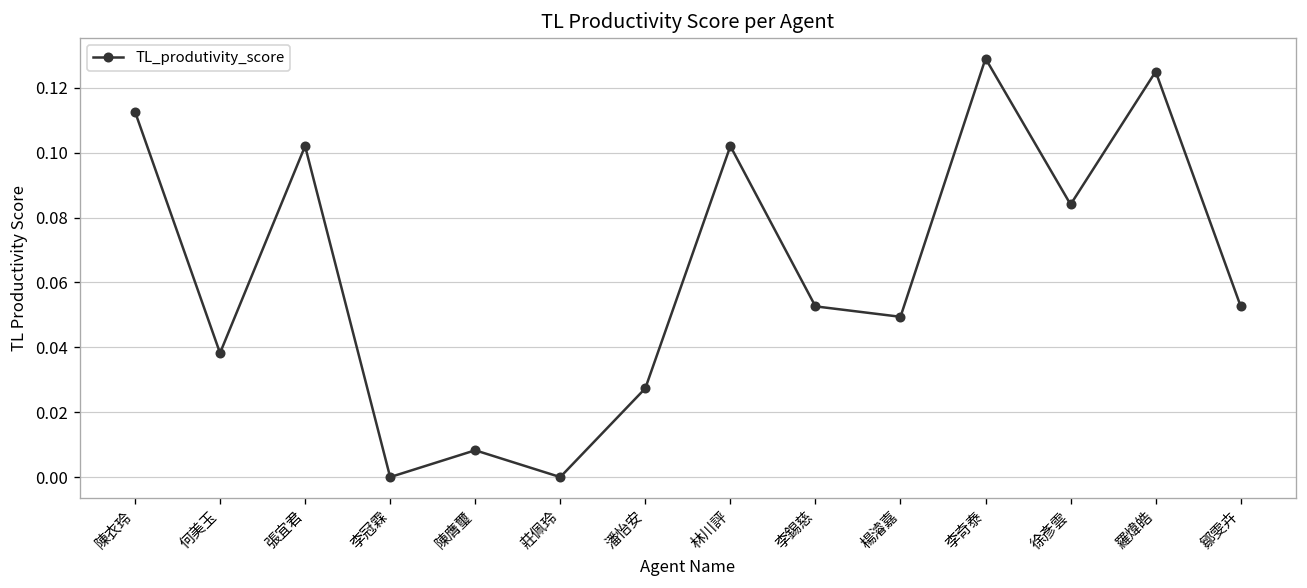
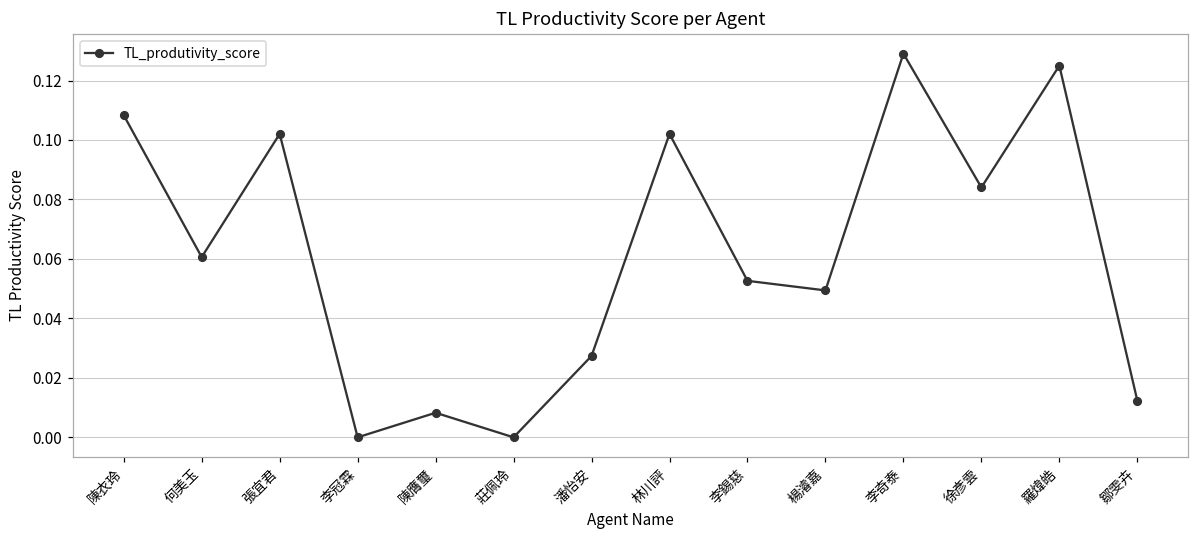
陳衣玲: 0.113 -> 0.108
何美玉: 0.038 -> 0.061
鄒雯卉: 0.053 -> 0.012
